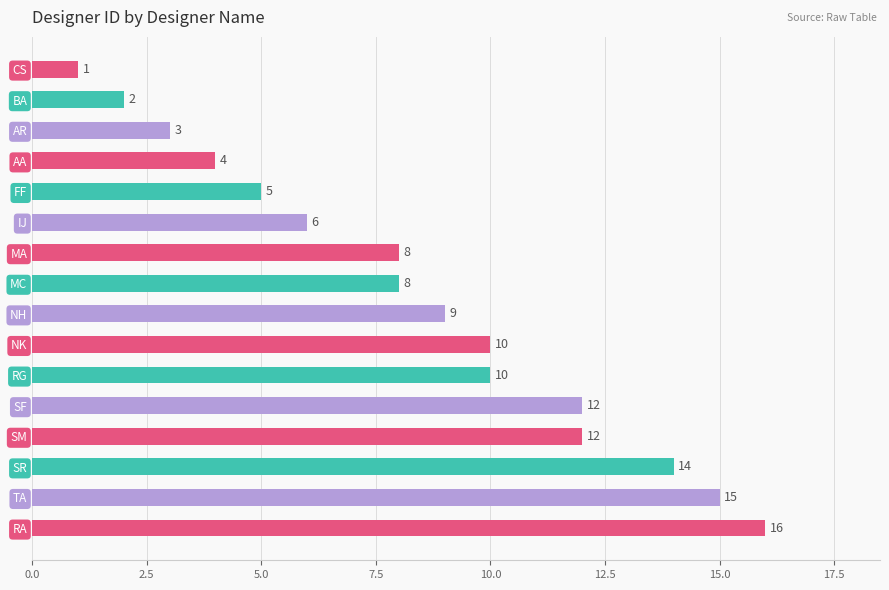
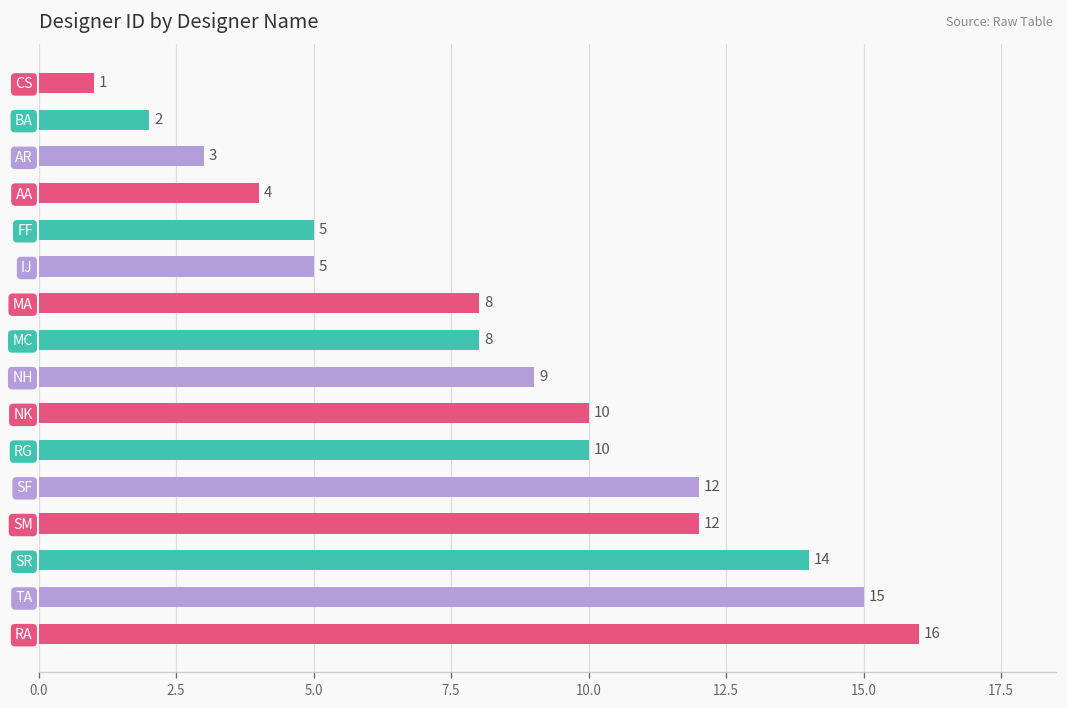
IJ: 6 -> 5
